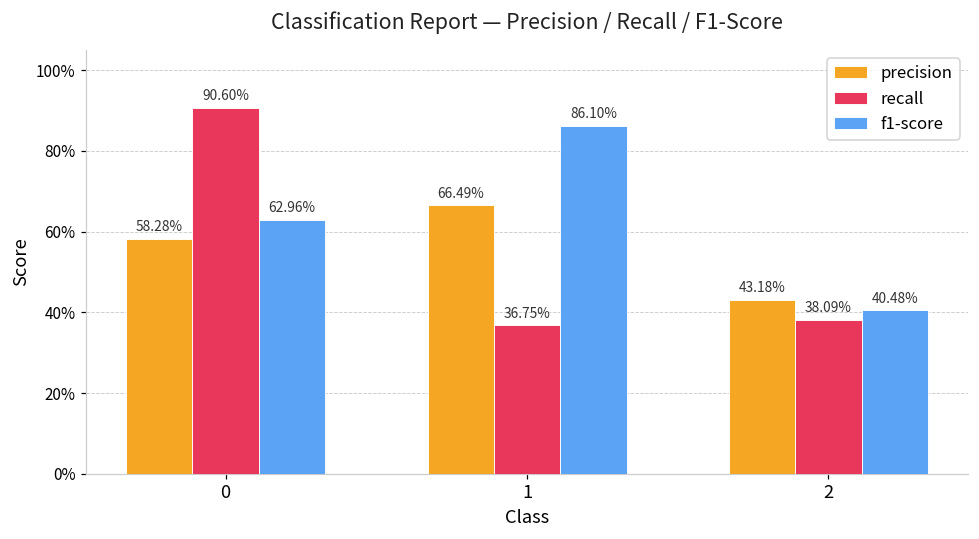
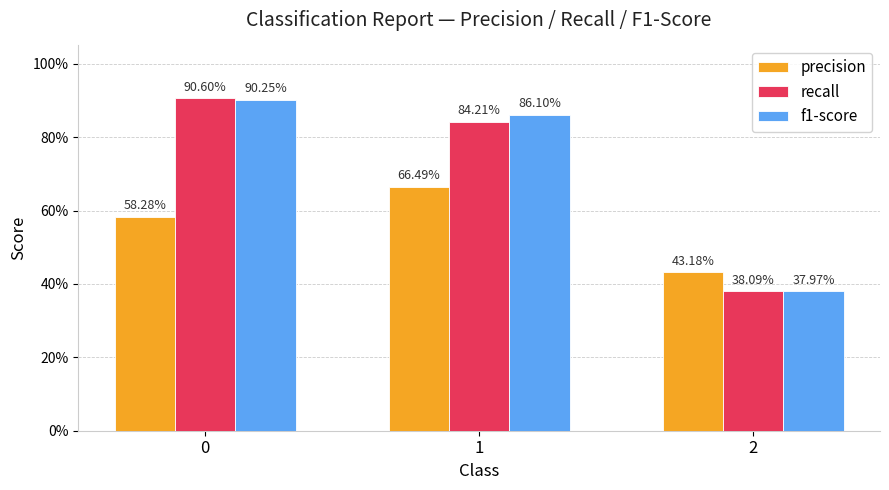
f1-score, 0: 62.96% -> 90.25%
recall, 1: 36.75% -> 84.21%
f1-score, 2: 40.48% -> 37.97%
